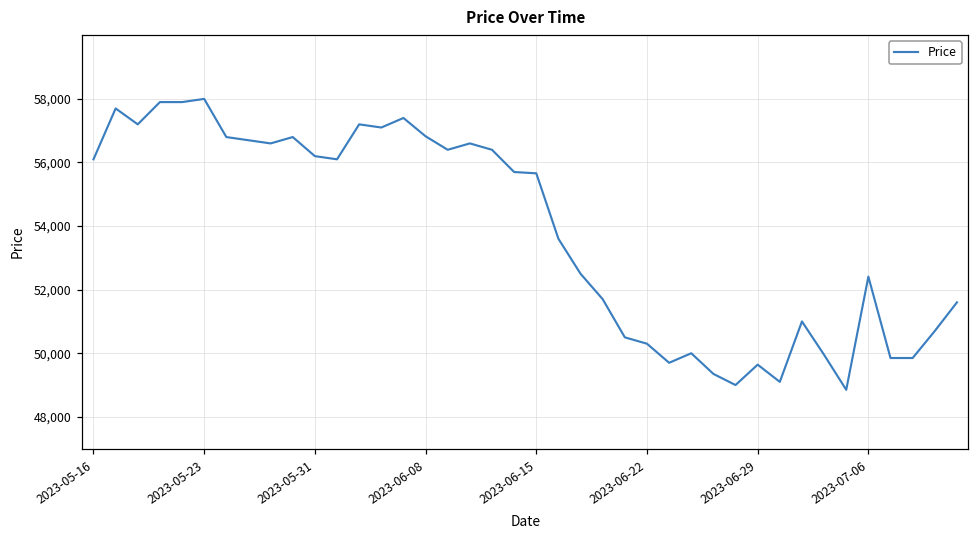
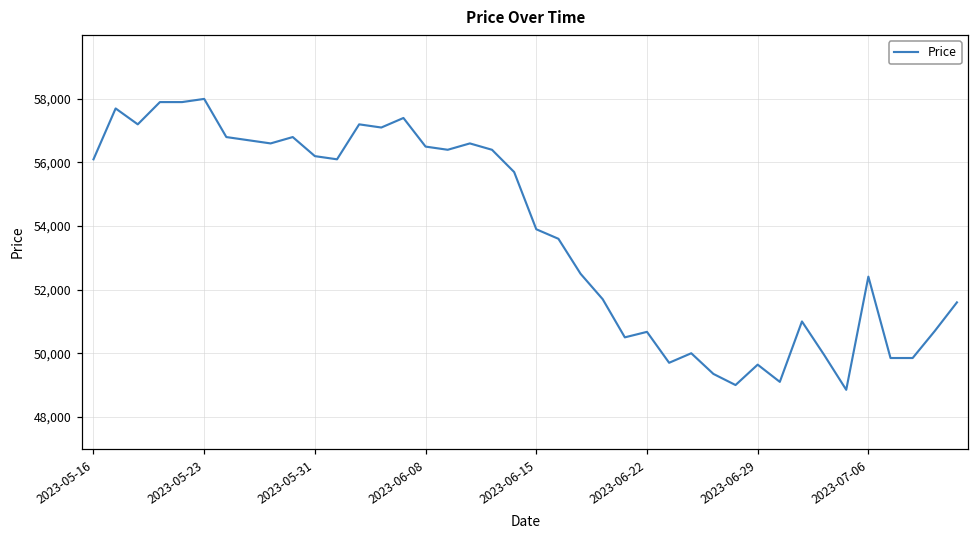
2023-06-08: 56,800 -> 56,500
2023-06-15: 55,700 -> 53,900
2023-06-22: 50,300 -> 50,700
